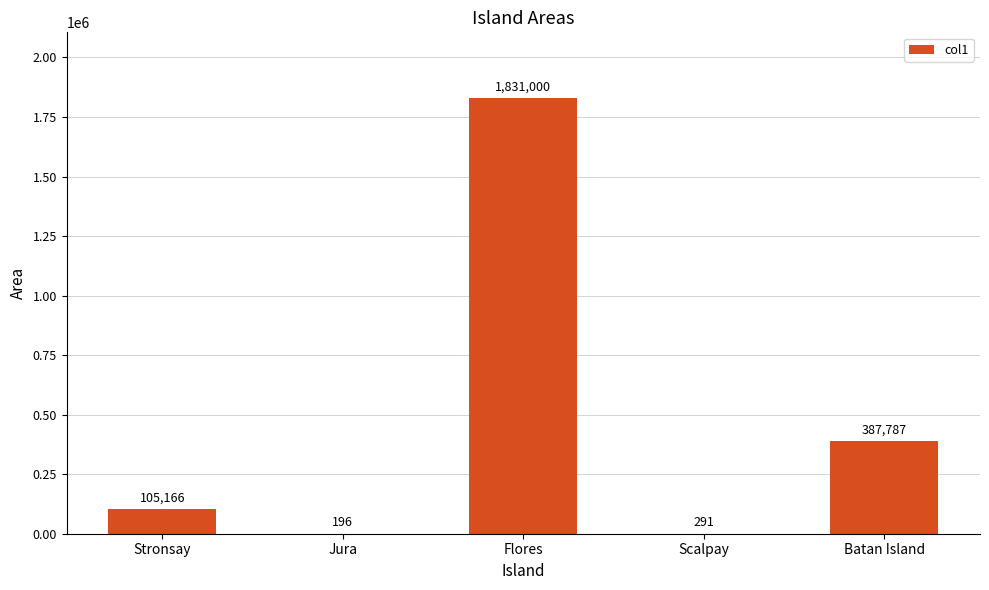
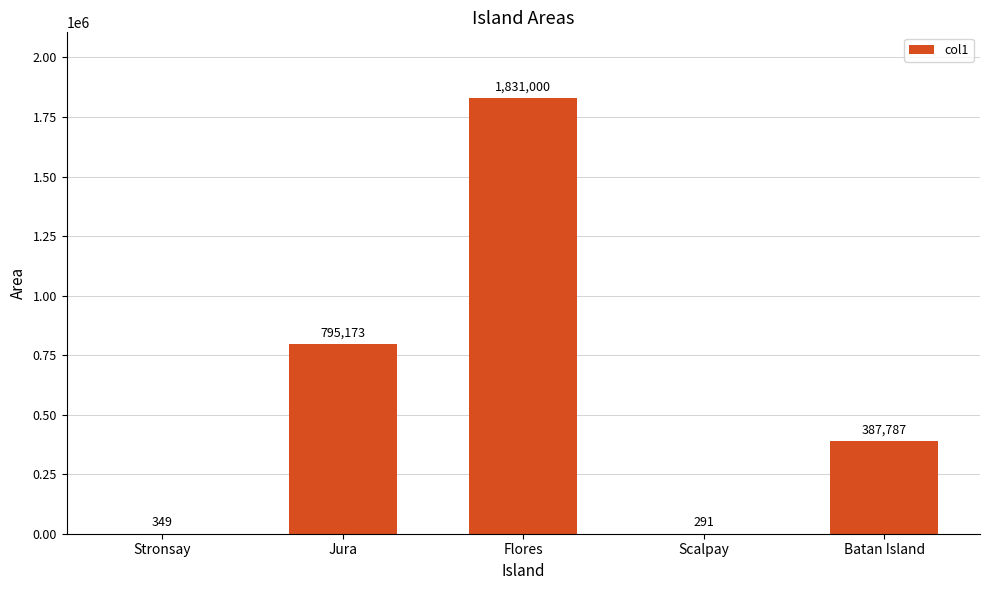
Stronsay: 105,166 -> 349
Jura: 196 -> 795,173
